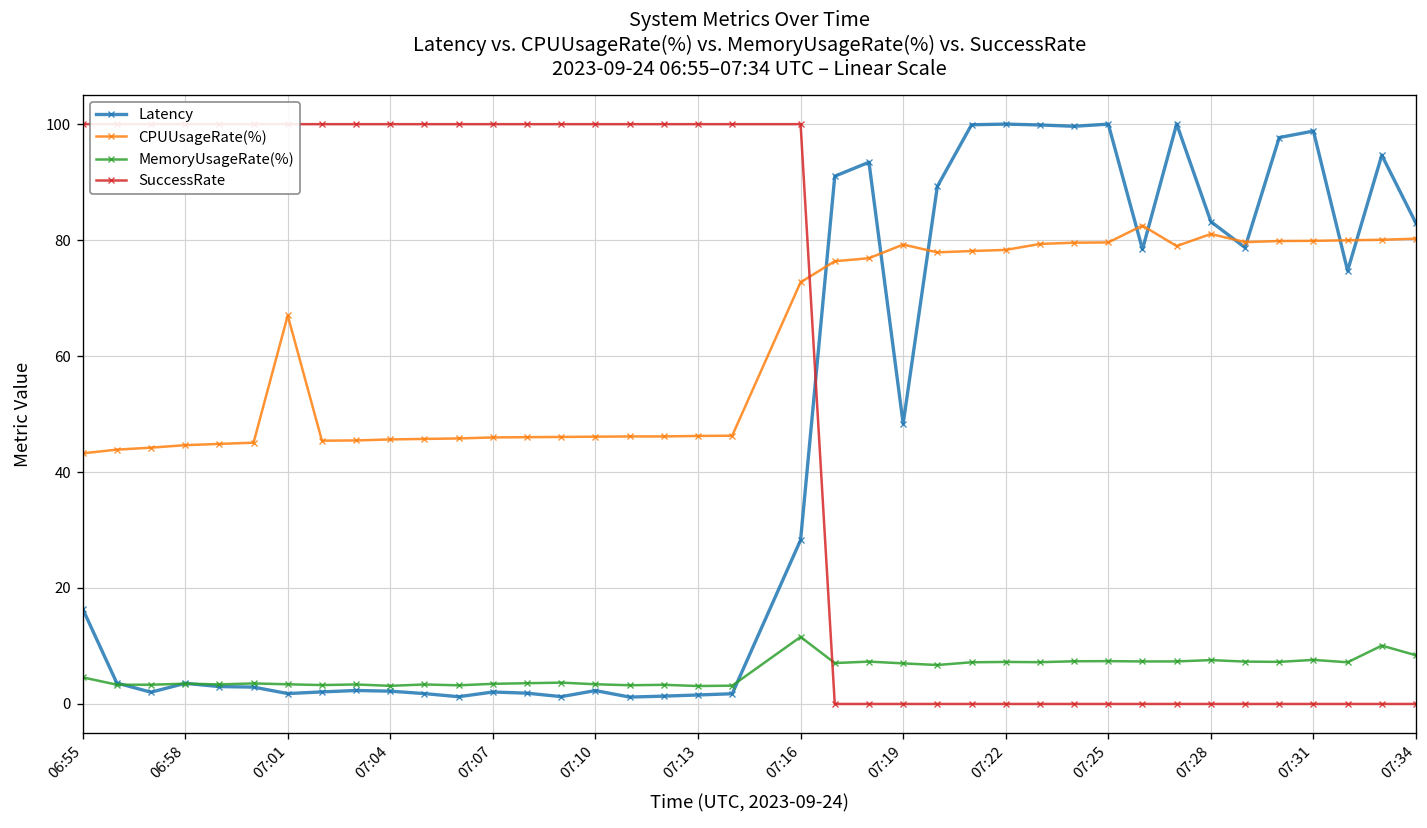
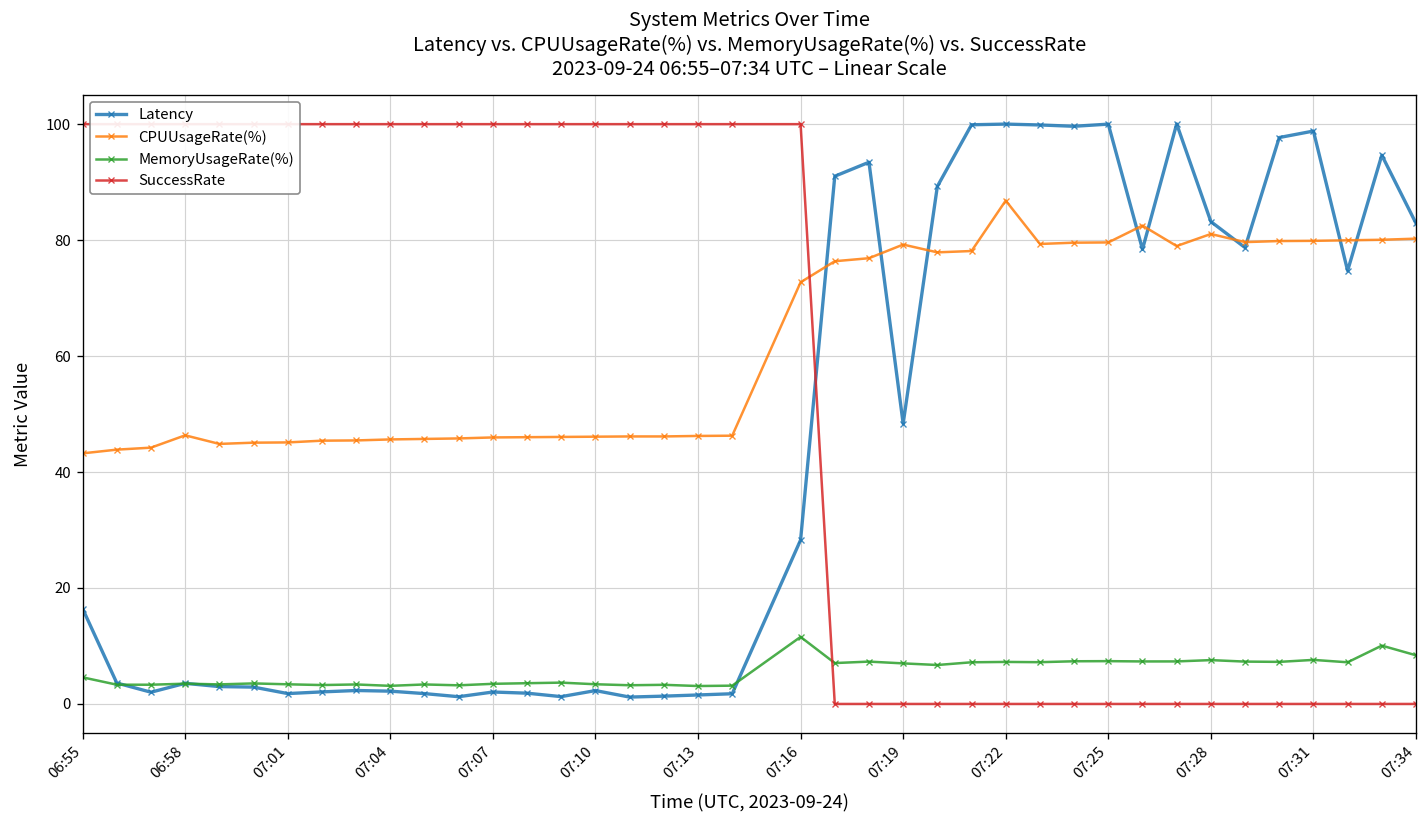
CPUUsageRate(%), 06:58: 45 -> 46
CPUUsageRate(%), 07:01: 67 -> 45
CPUUsageRate(%), 07:22: 78 -> 87
